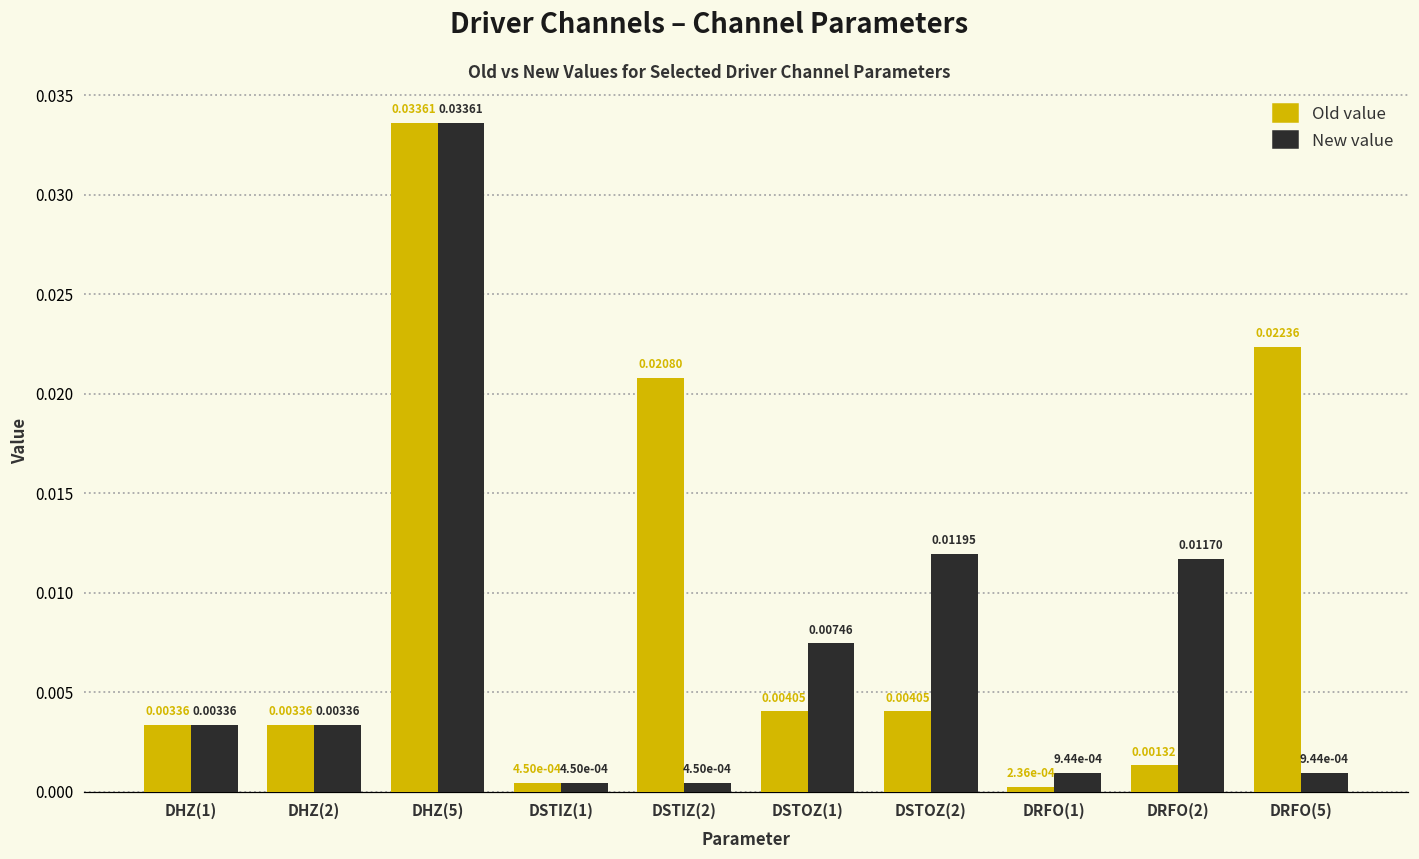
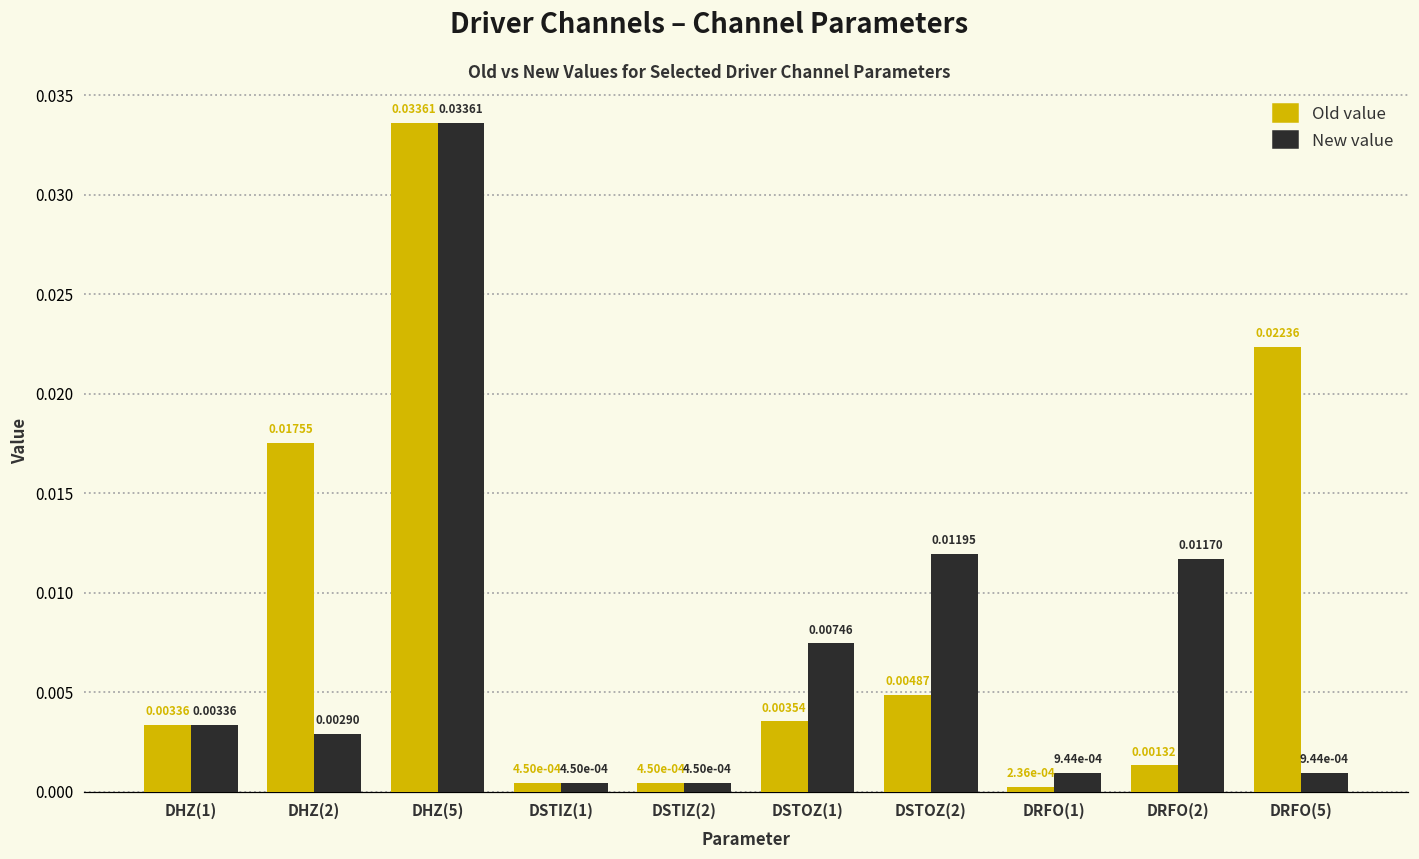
Old value, DHZ(2): 0.00336 -> 0.01755
New value, DHZ(2): 0.00336 -> 0.00290
Old value, DSTIZ(2): 0.02080 -> 4.50e-04
Old value, DSTOZ(1): 0.00405 -> 0.00354
Old value, DSTOZ(2): 0.00405 -> 0.00487
